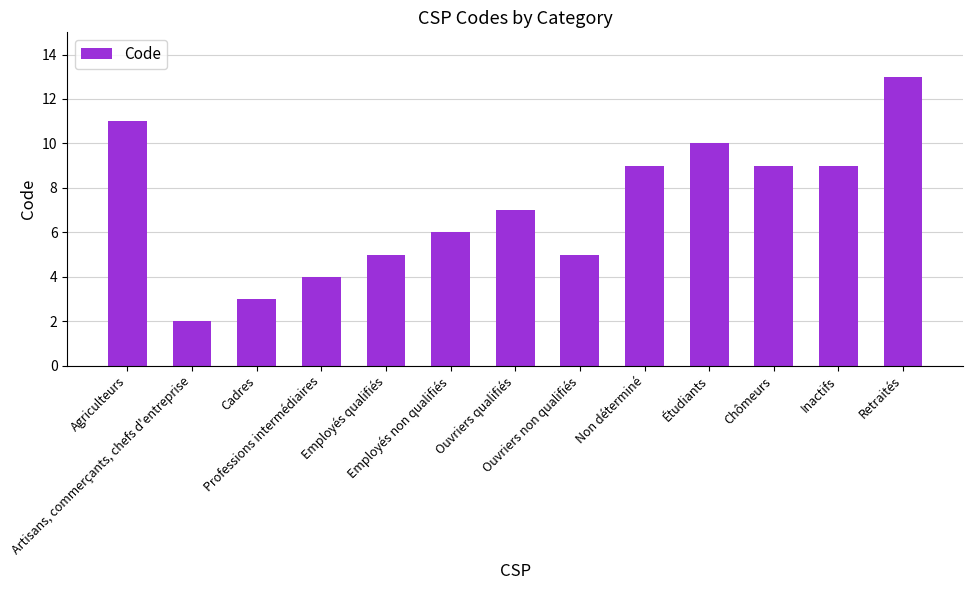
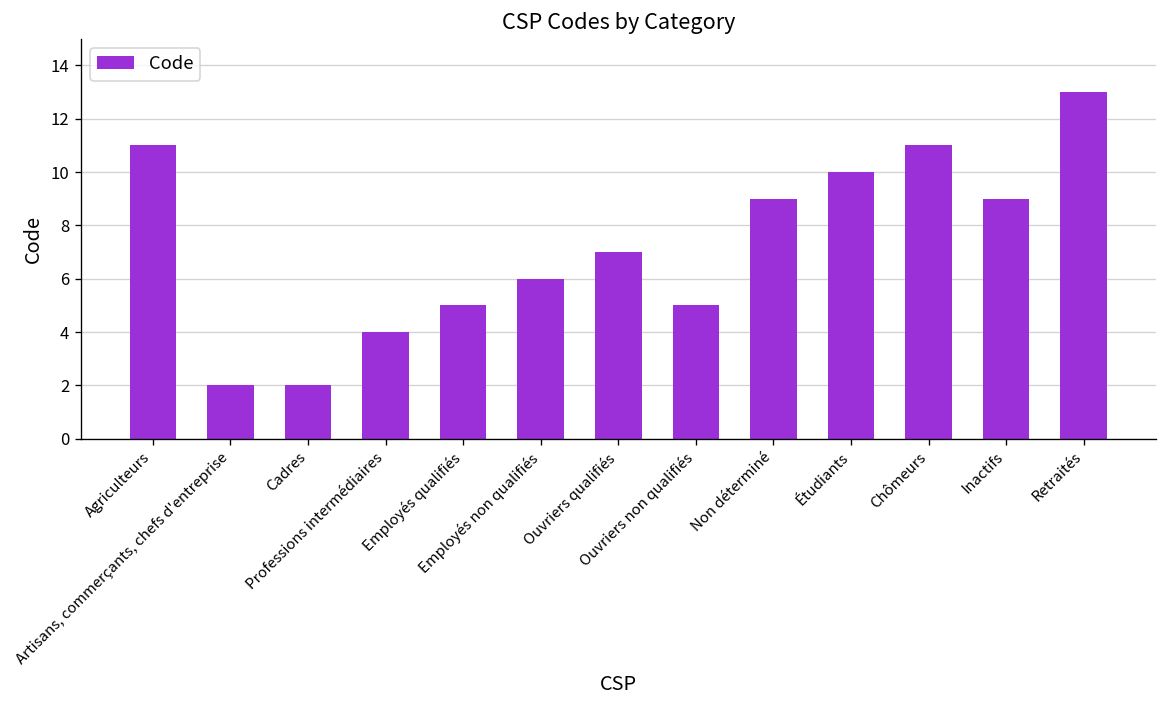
Cadres: 3 -> 2
Chômeurs: 9 -> 11
